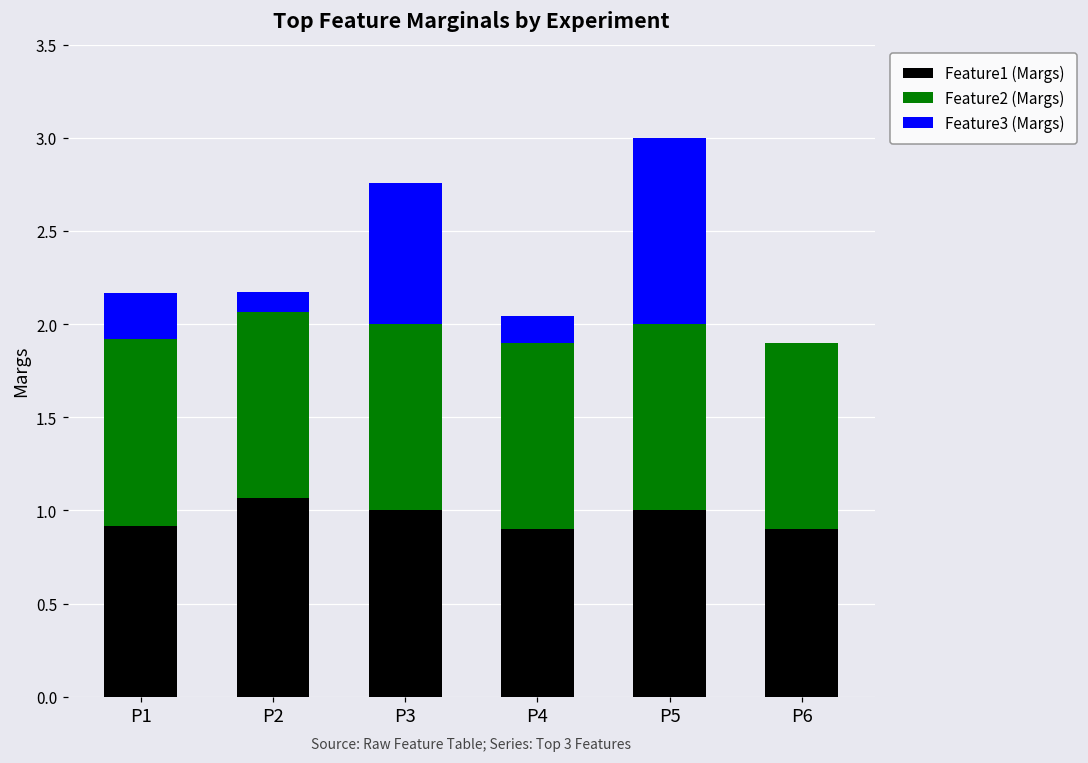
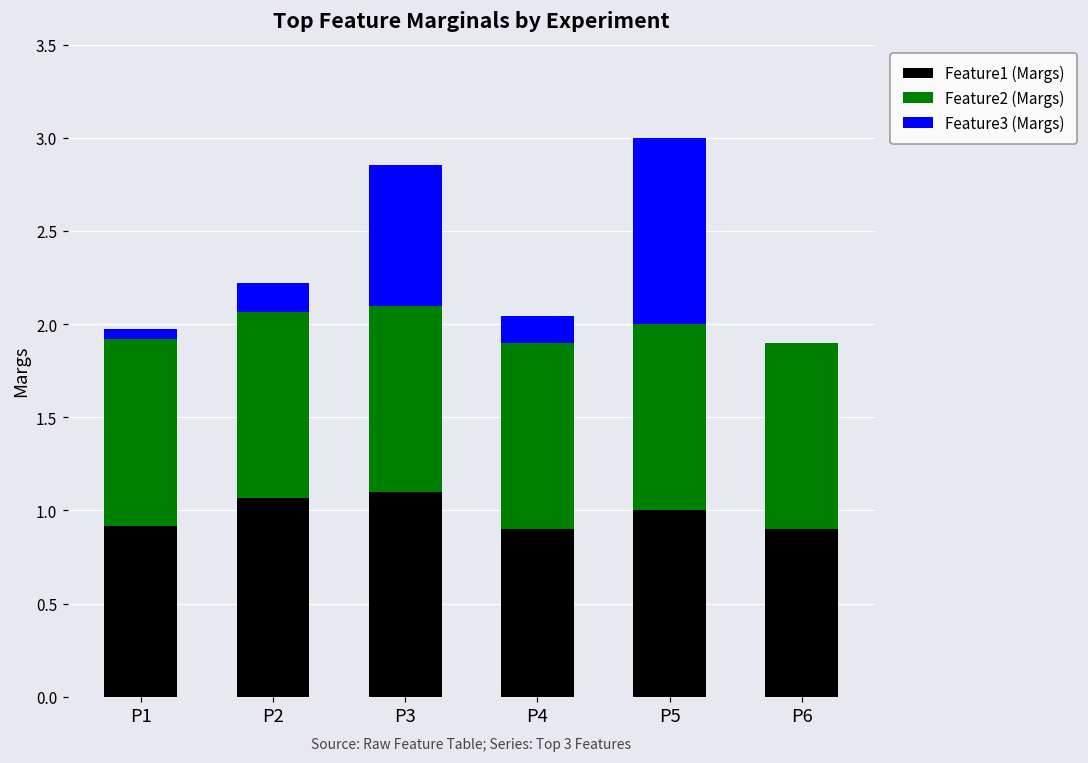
Feature3 (Margs), P1: 0.25 -> 0.06
Feature3 (Margs), P2: 0.11 -> 0.16
Feature1 (Margs), P3: 1.0 -> 1.1
